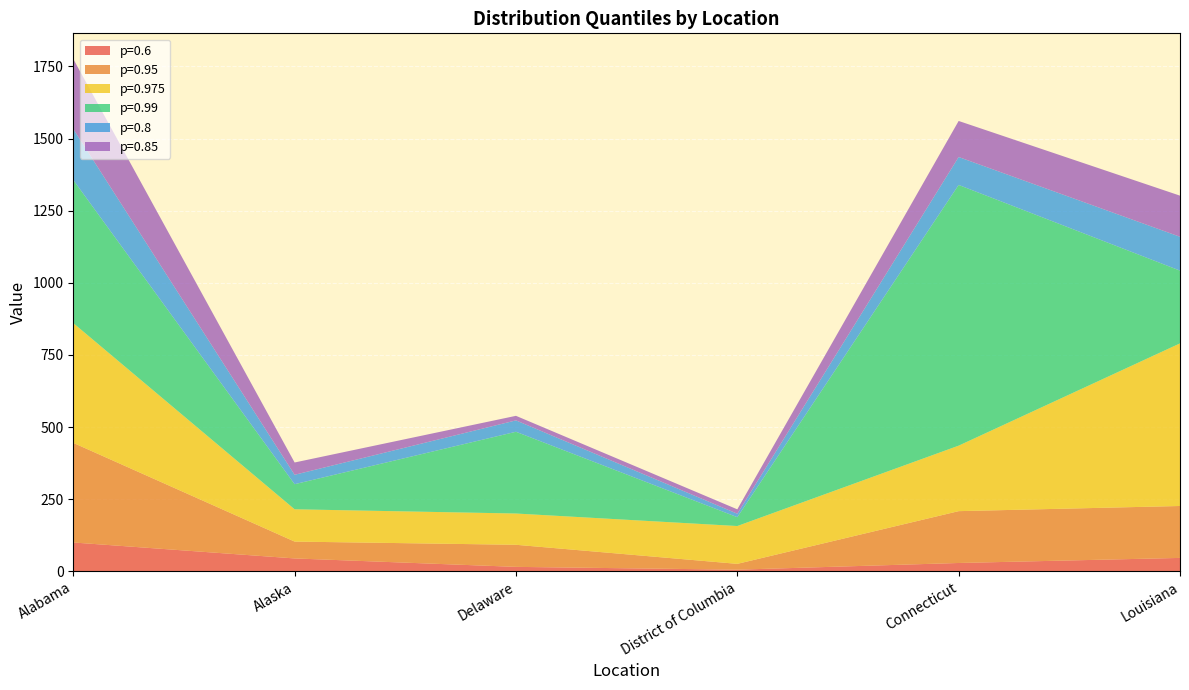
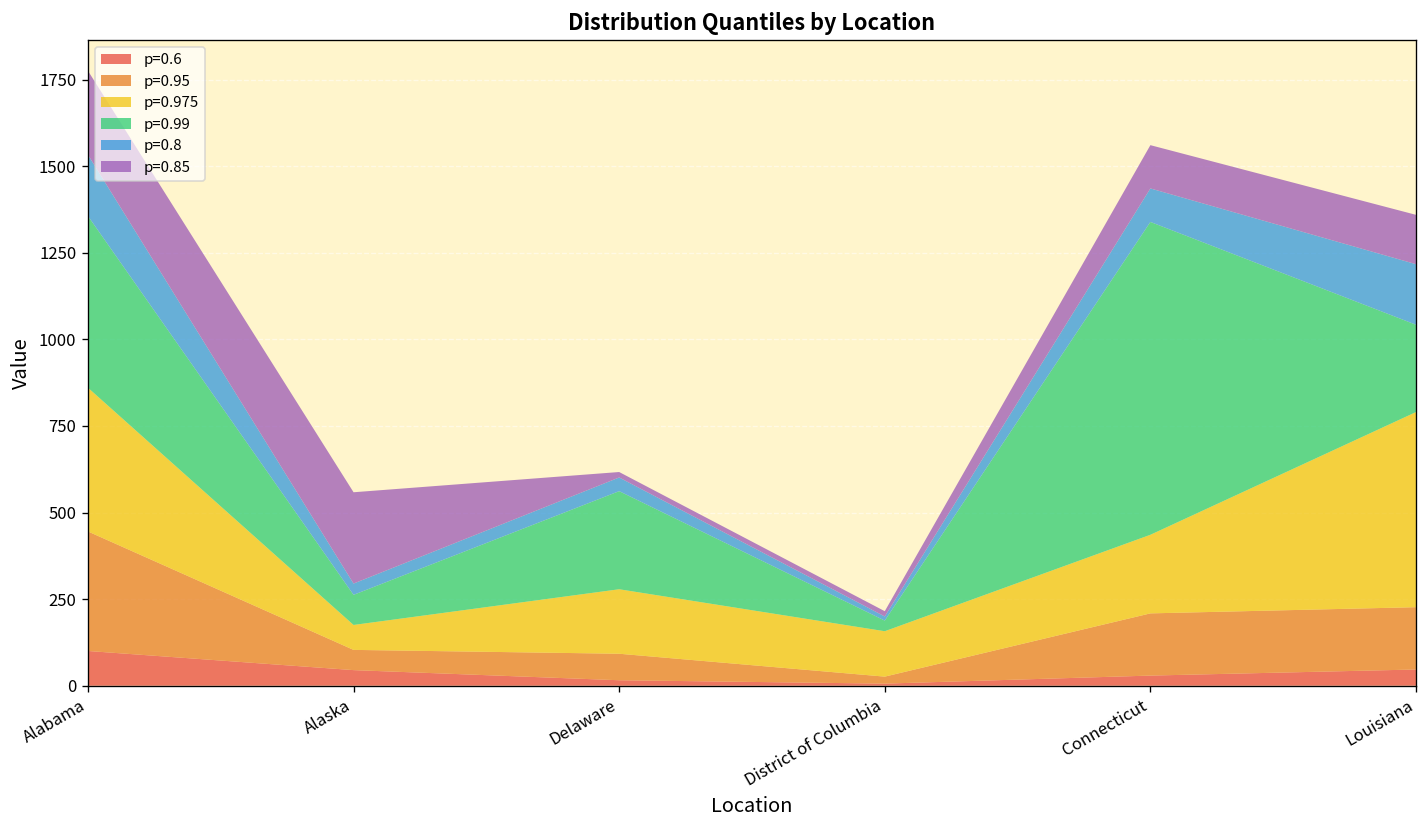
p=0.975, Alaska: 110 -> 70
p=0.85, Alaska: 40 -> 260
p=0.975, Delaware: 110 -> 190
p=0.8, Louisiana: 120 -> 170
